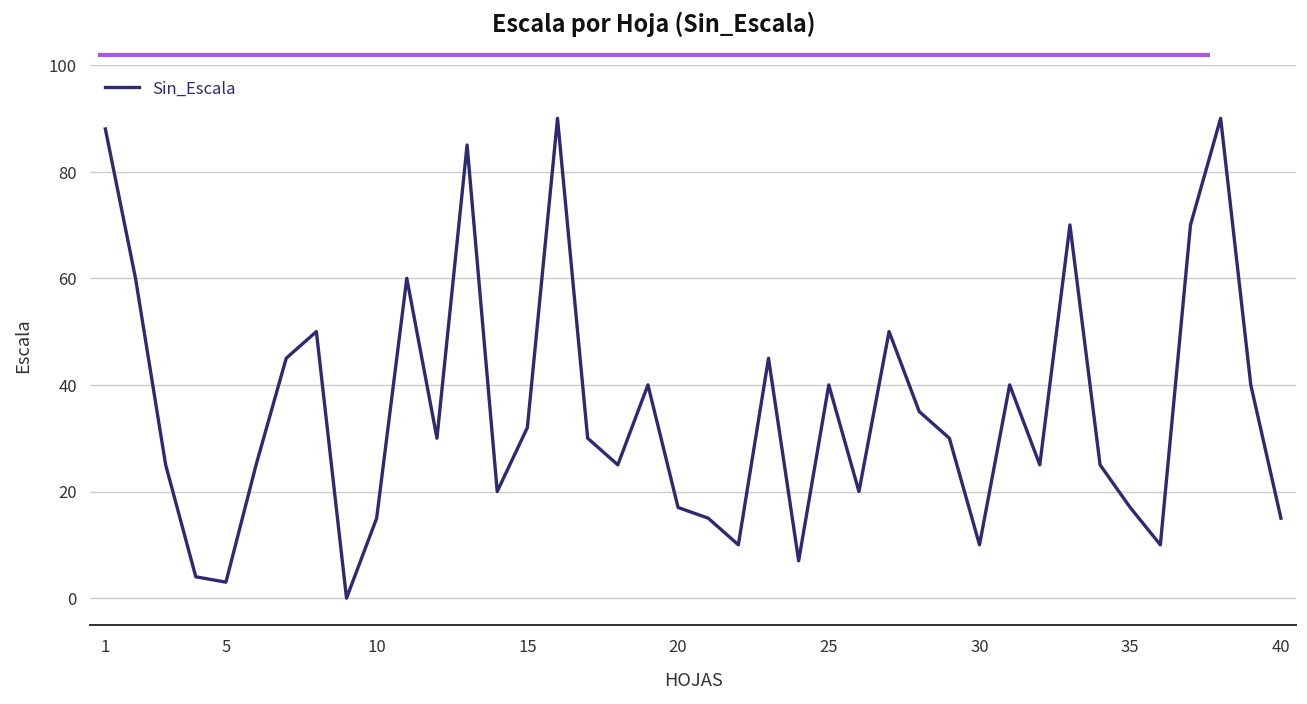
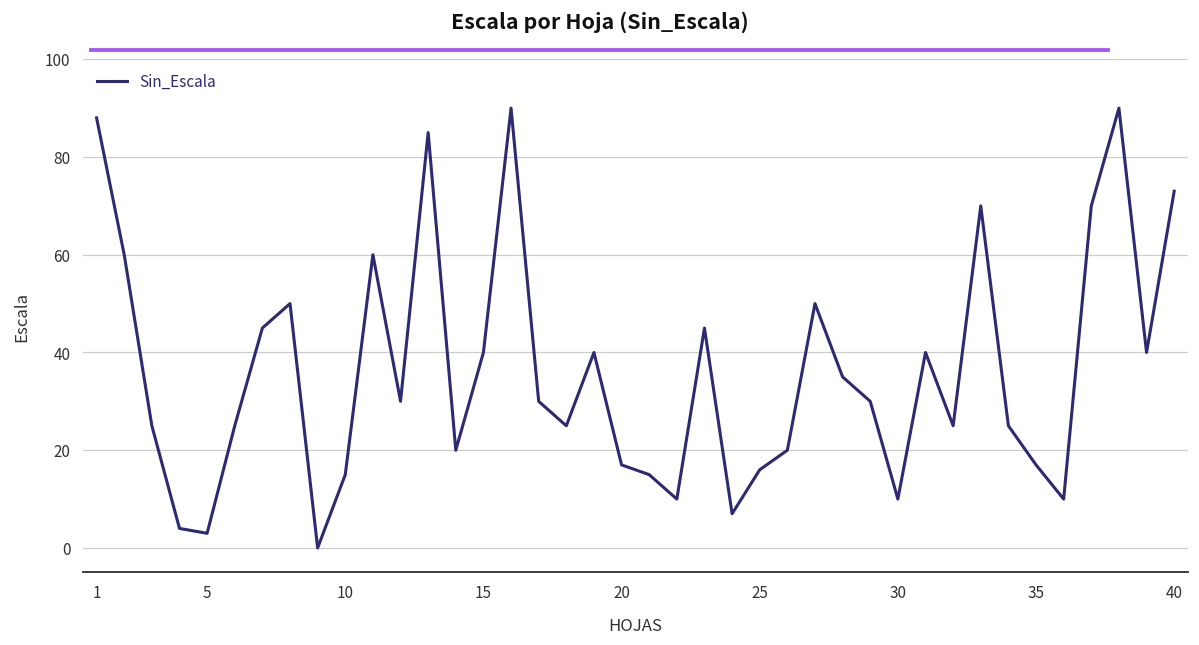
15: 32 -> 40
25: 40 -> 16
40: 15 -> 73
